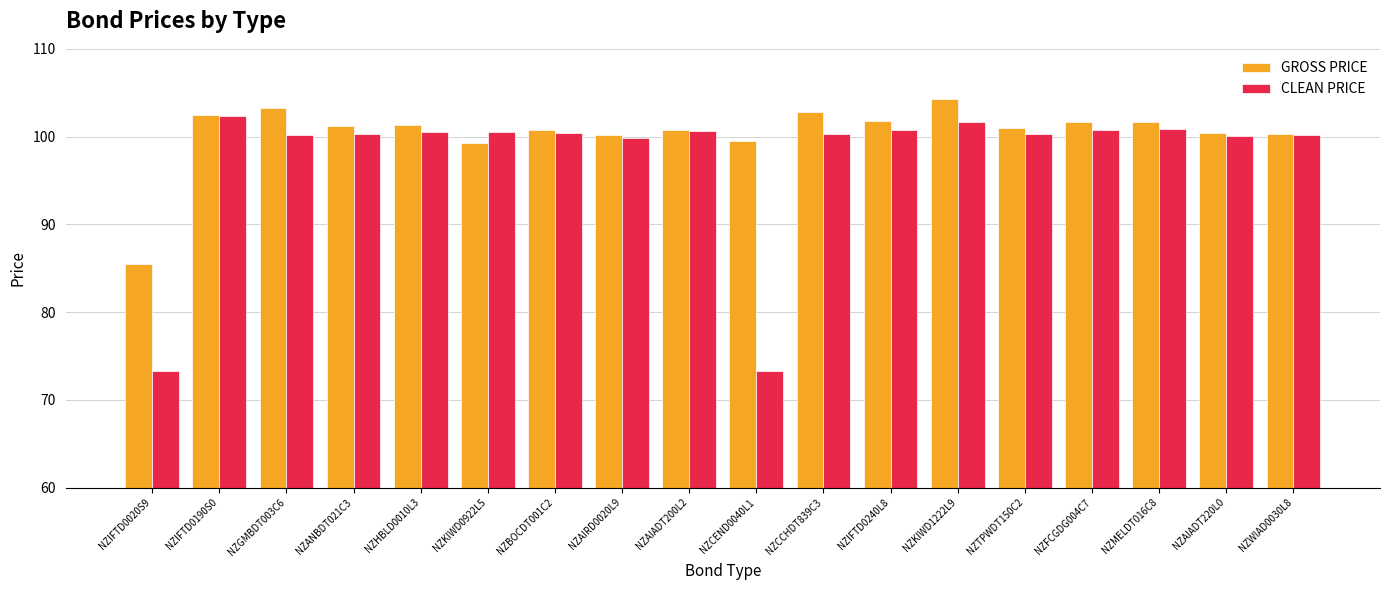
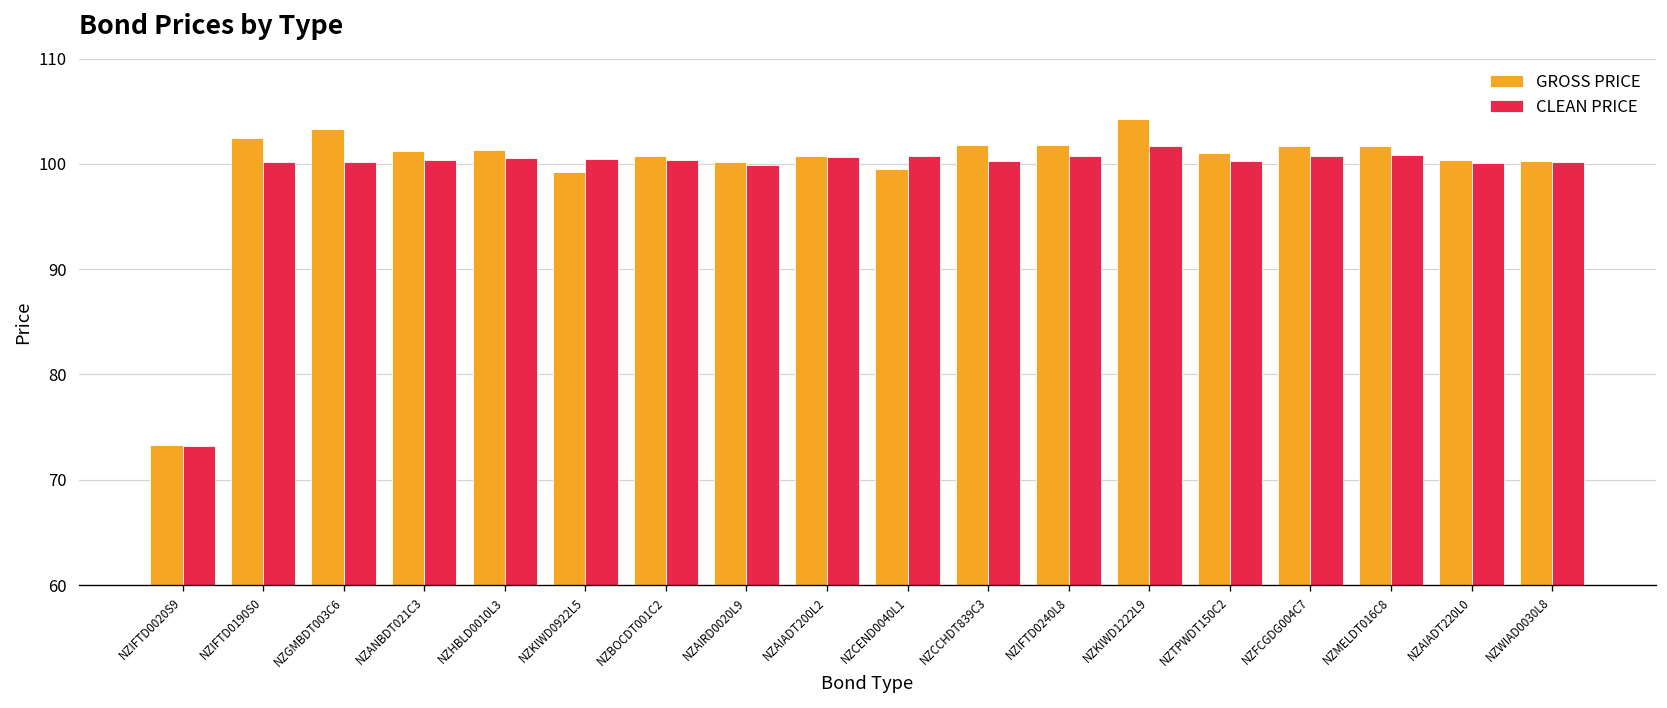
GROSS PRICE, NZIFTD0020S9: 85 -> 73
CLEAN PRICE, NZIFTD0190S0: 102 -> 100
CLEAN PRICE, NZCEND0040L1: 73 -> 101
GROSS PRICE, NZCCHDT839C3: 103 -> 102
